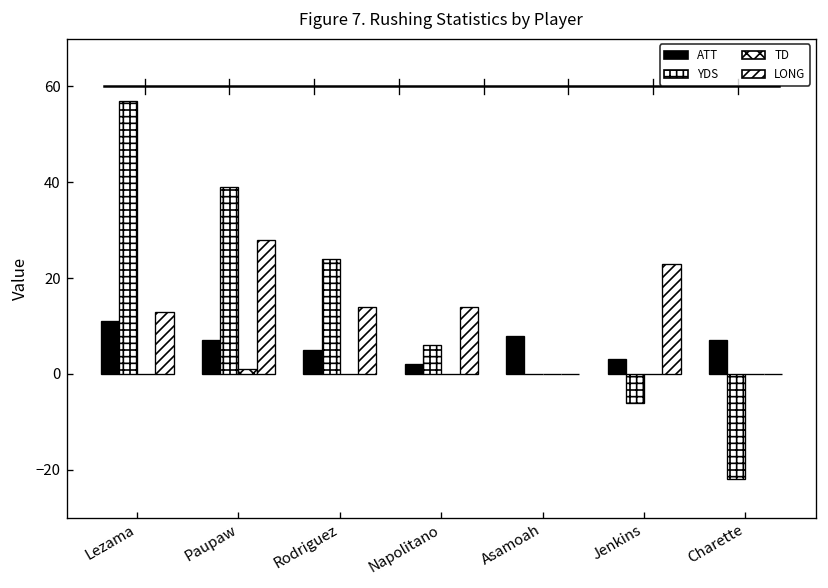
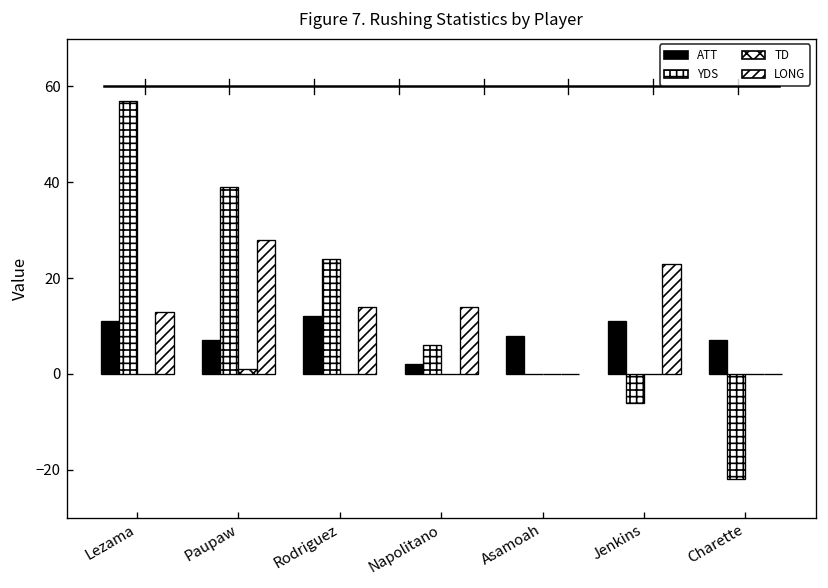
ATT, Rodriguez: 5 -> 12
ATT, Jenkins: 3 -> 11
